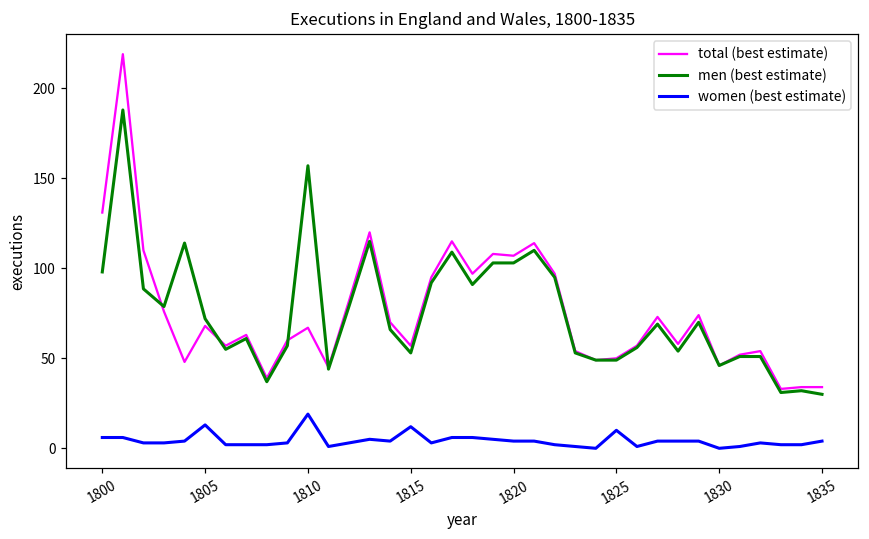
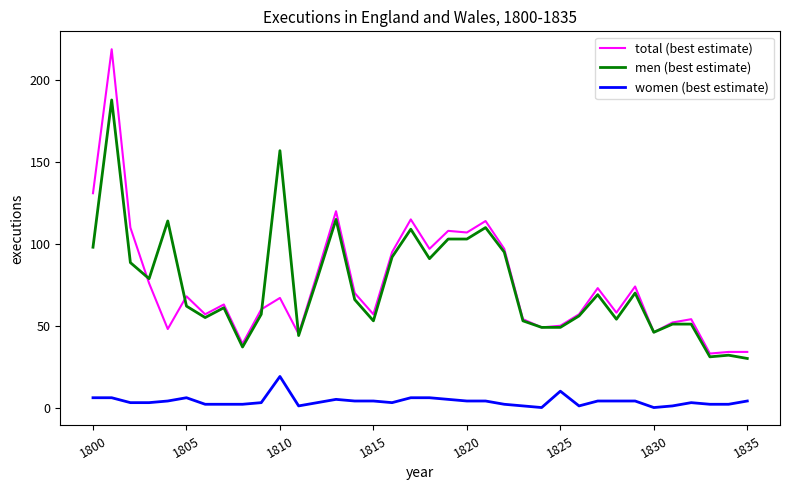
men (best estimate), 1805: 72 -> 62
women (best estimate), 1805: 13 -> 6
women (best estimate), 1815: 12 -> 4
